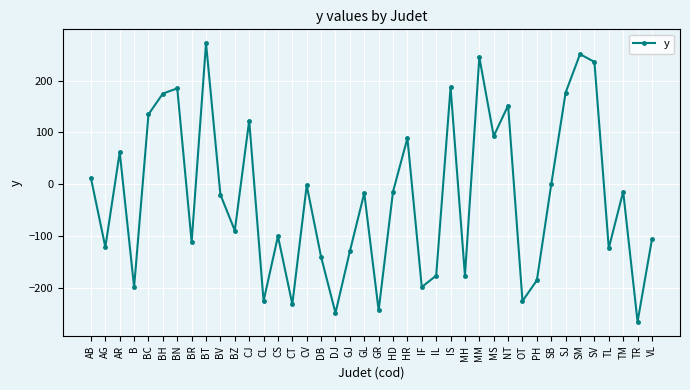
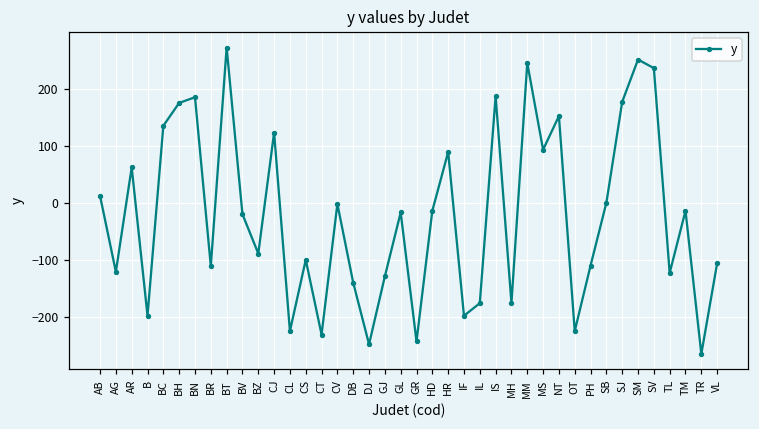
PH: -190 -> -110
